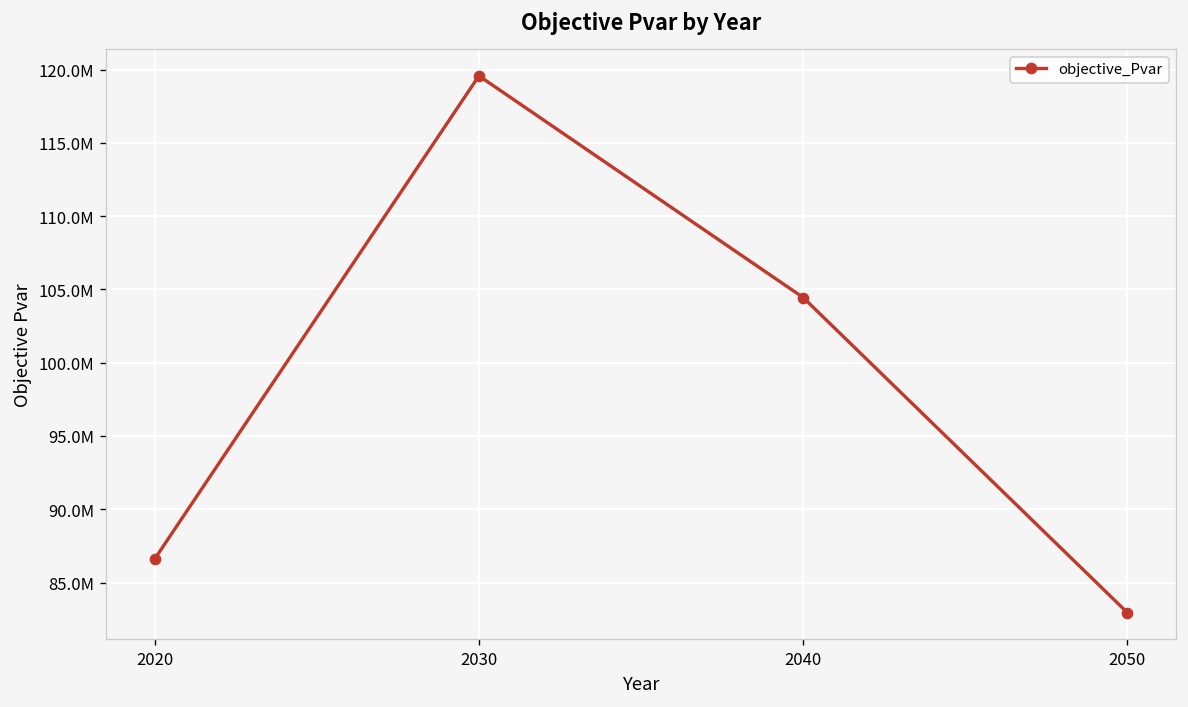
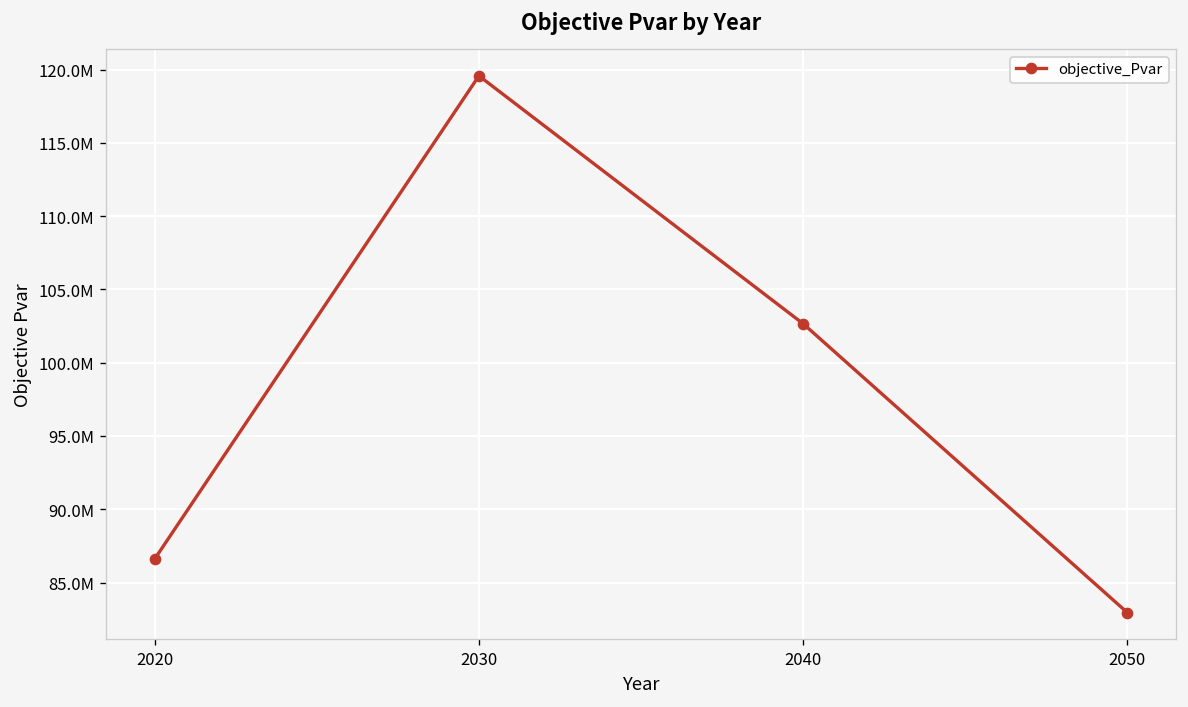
2040: 104400000 -> 102700000
